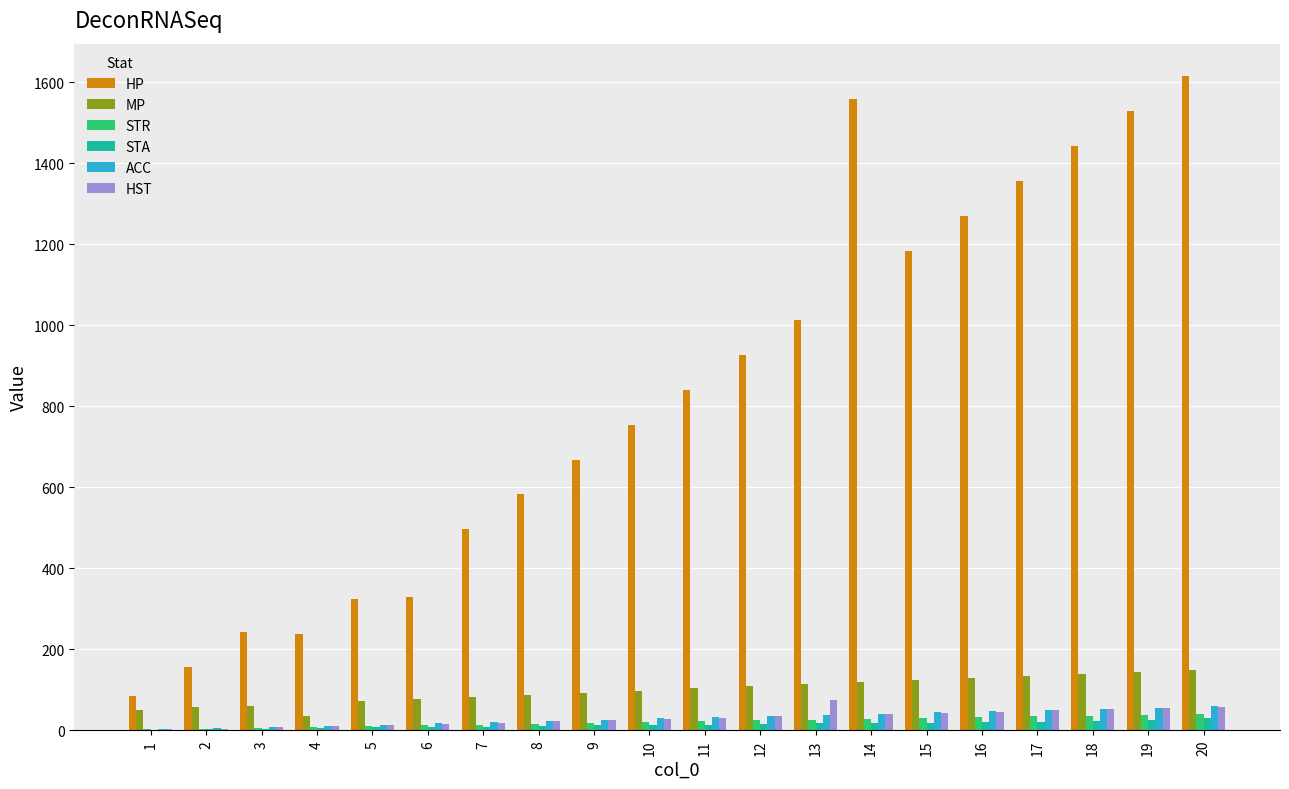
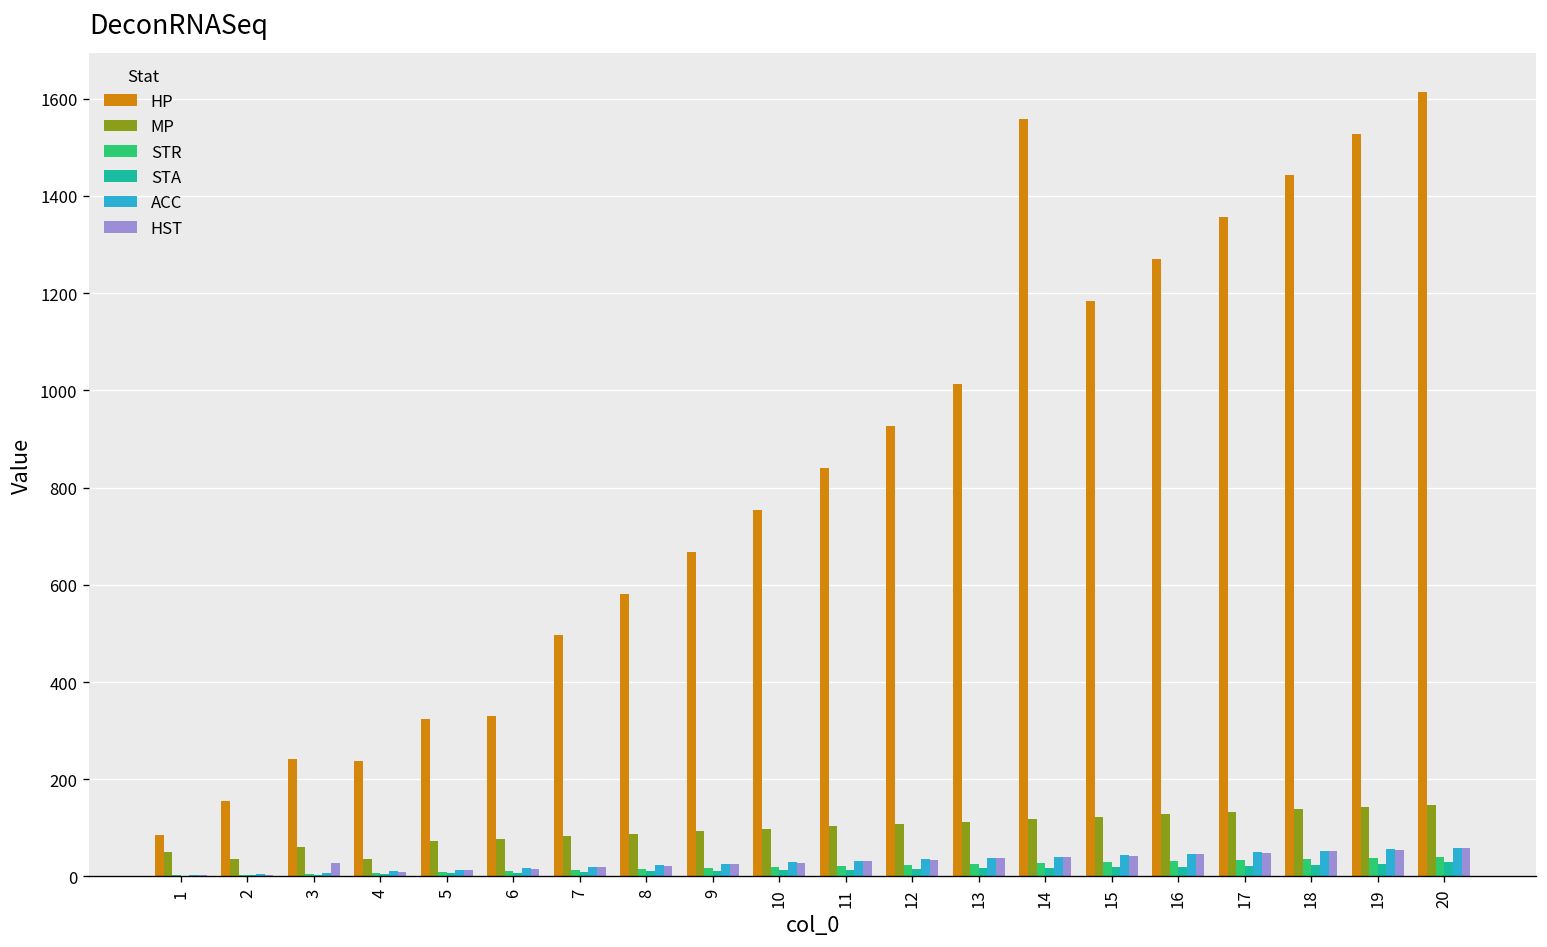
MP, 2: 60 -> 40
HST, 3: 10 -> 30
HST, 13: 70 -> 40
